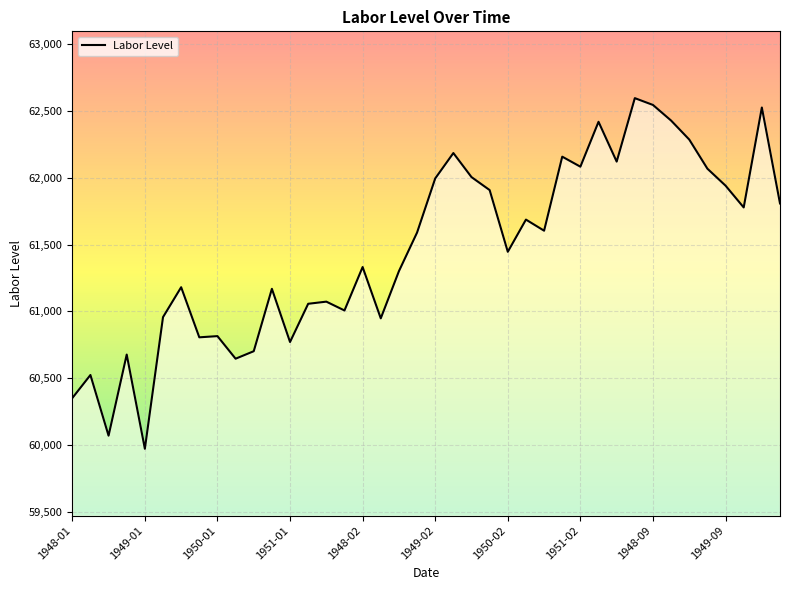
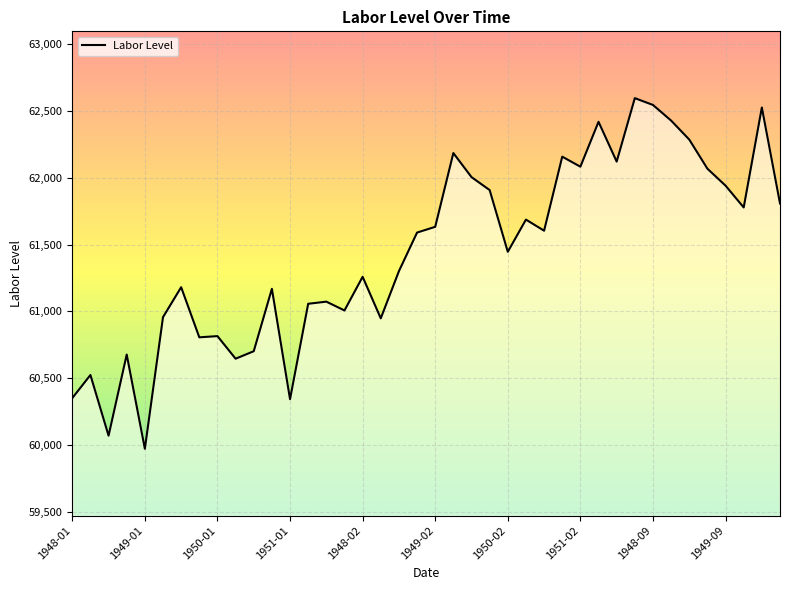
1951-01: 60,770 -> 60,340
1948-02: 61,330 -> 61,260
1949-02: 62,000 -> 61,630
